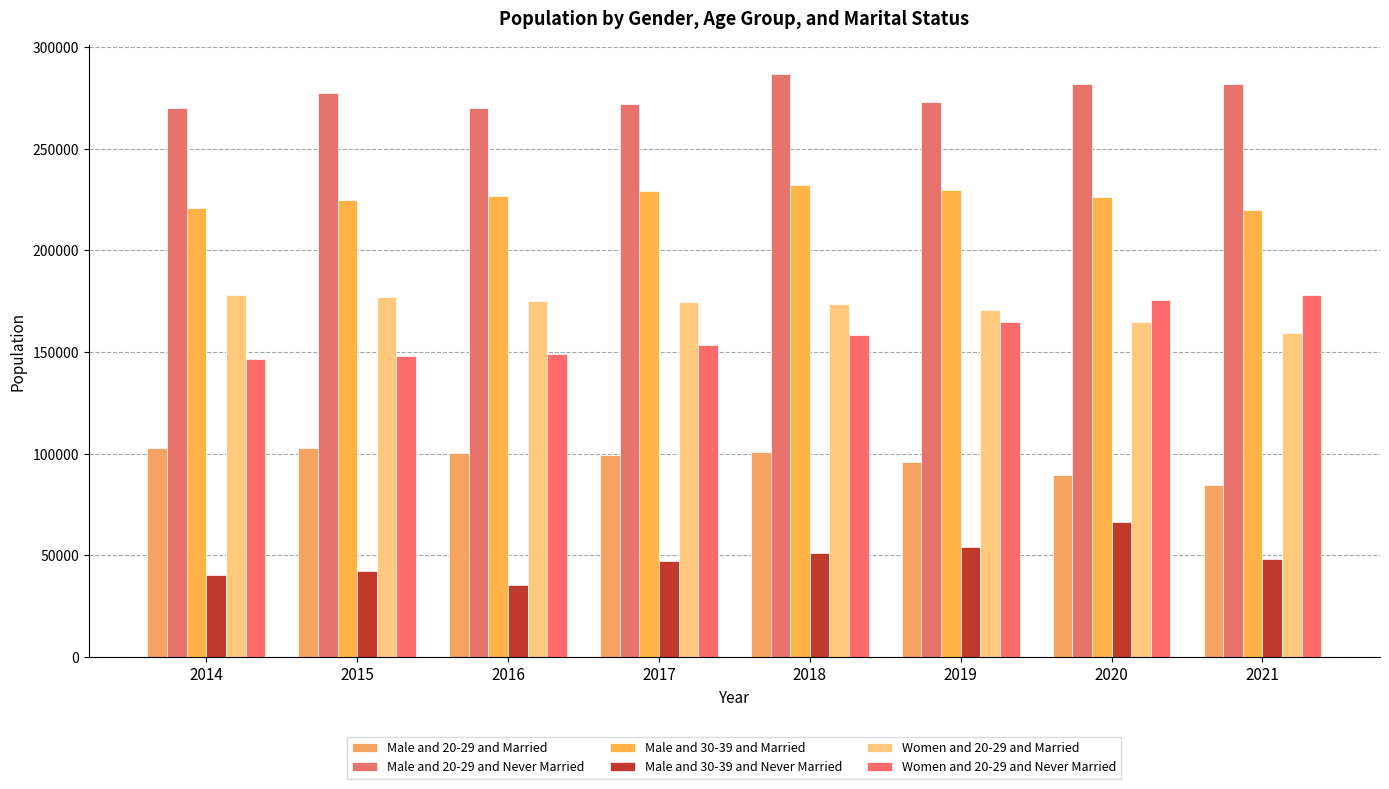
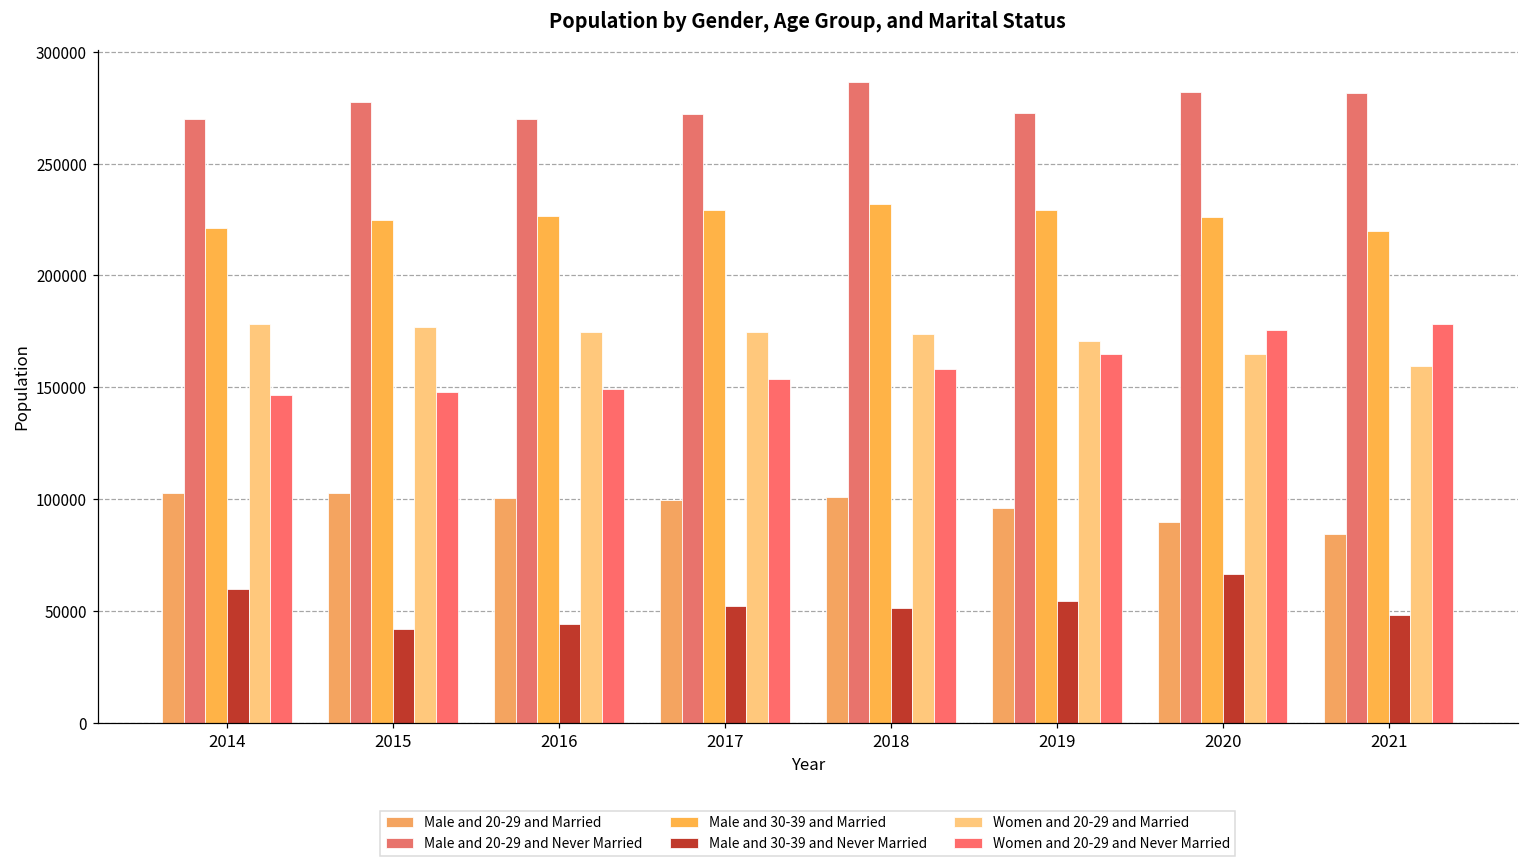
Male and 30-39 and Never Married, 2014: 40000 -> 60000
Male and 30-39 and Never Married, 2016: 36000 -> 44000
Male and 30-39 and Never Married, 2017: 47000 -> 52000
